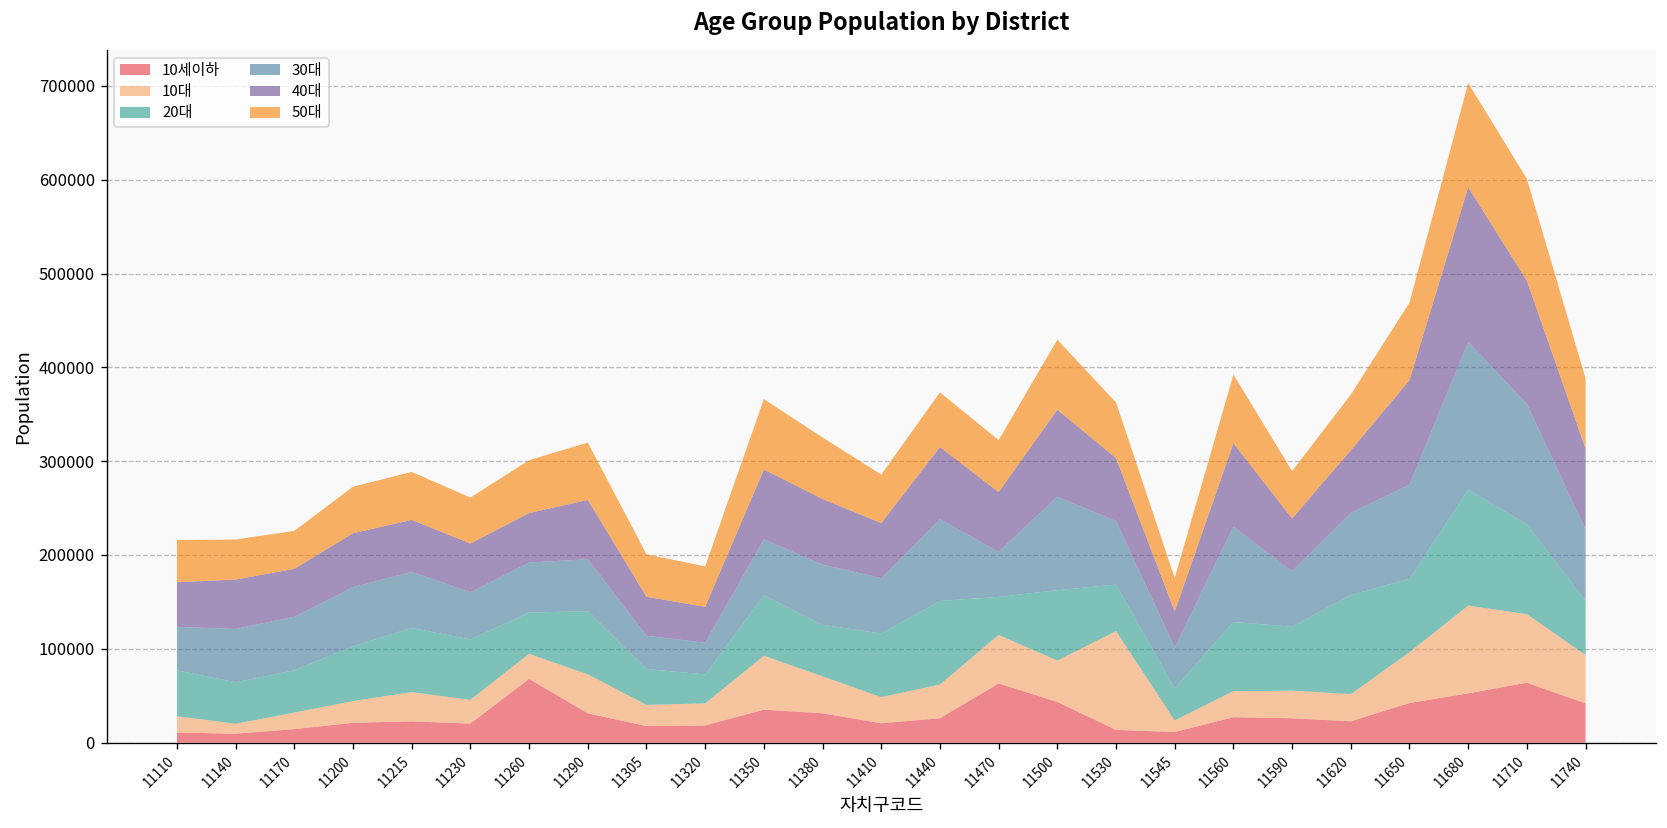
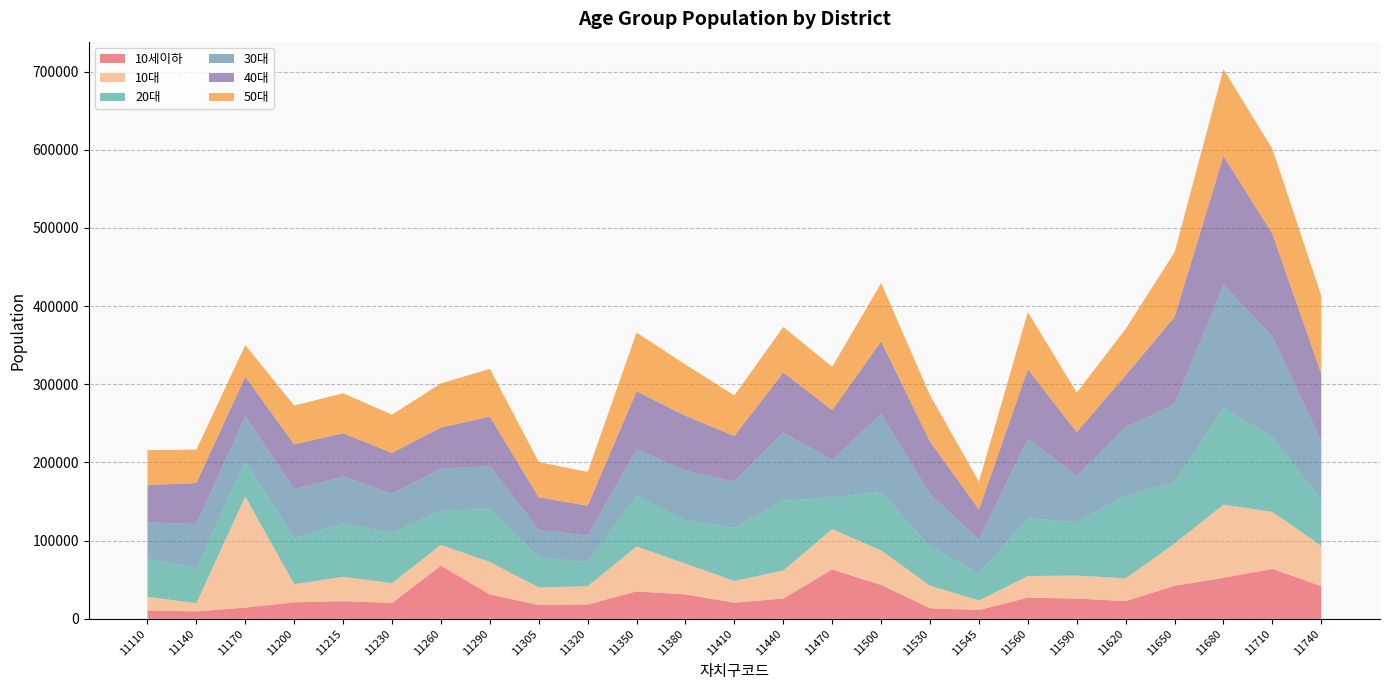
10대, 11170: 20000 -> 140000
10대, 11530: 110000 -> 30000
50대, 11740: 70000 -> 100000
